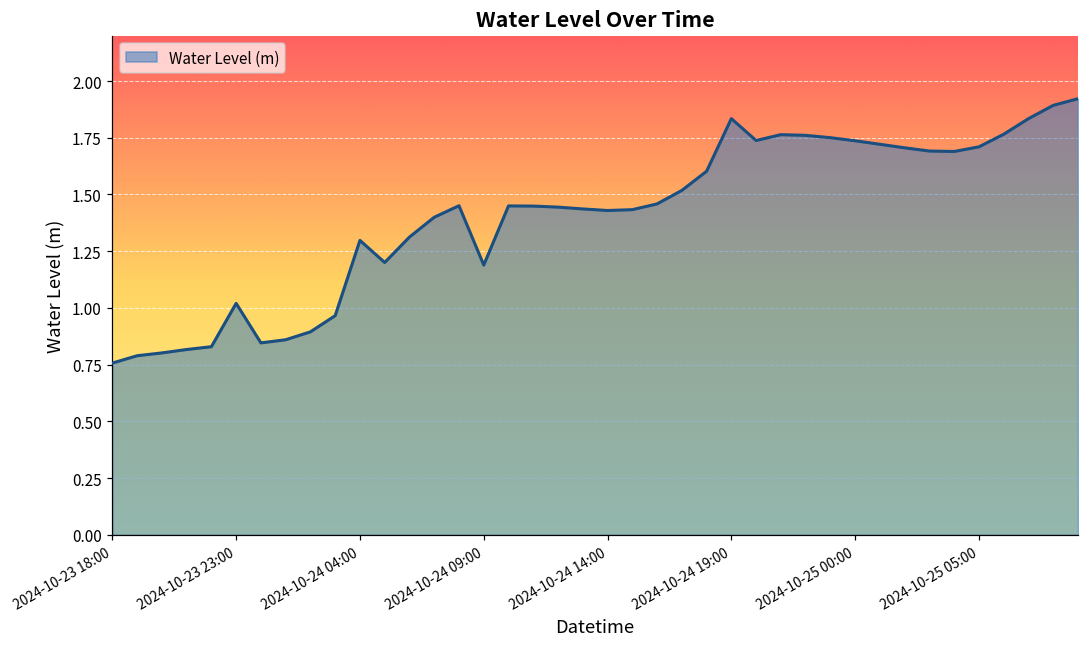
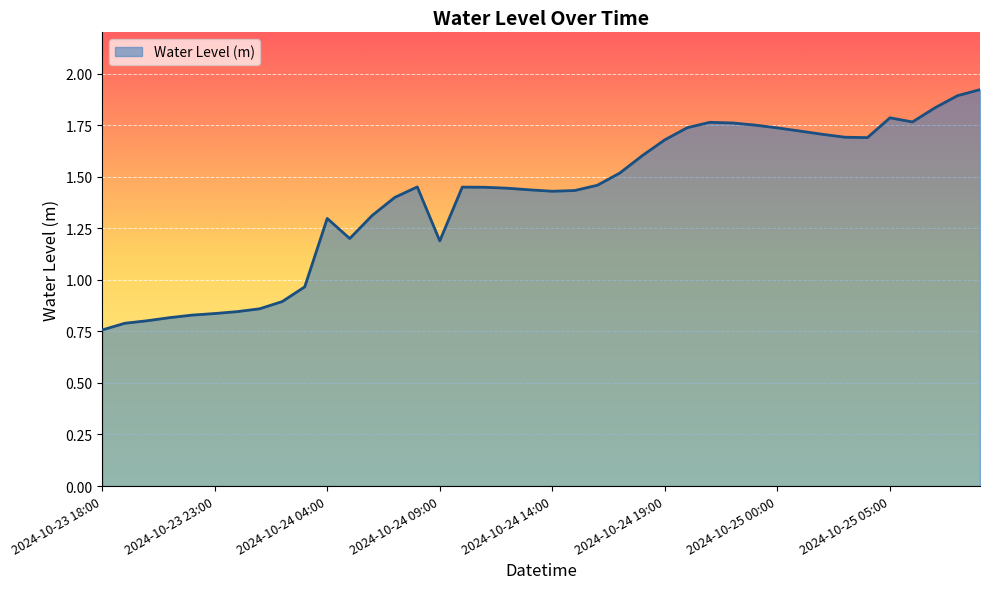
2024-10-23 23:00: 1.02 -> 0.84
2024-10-24 19:00: 1.83 -> 1.68
2024-10-25 05:00: 1.71 -> 1.79
